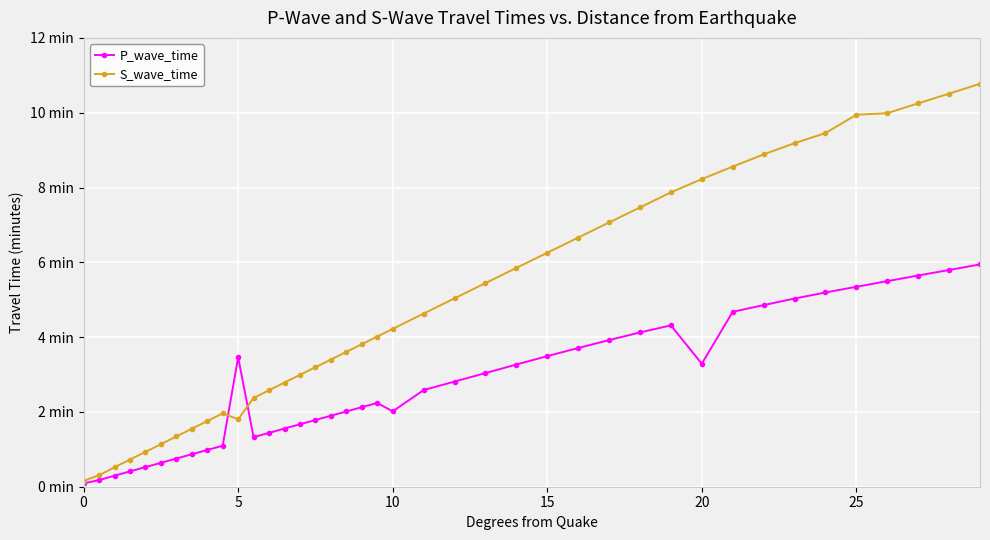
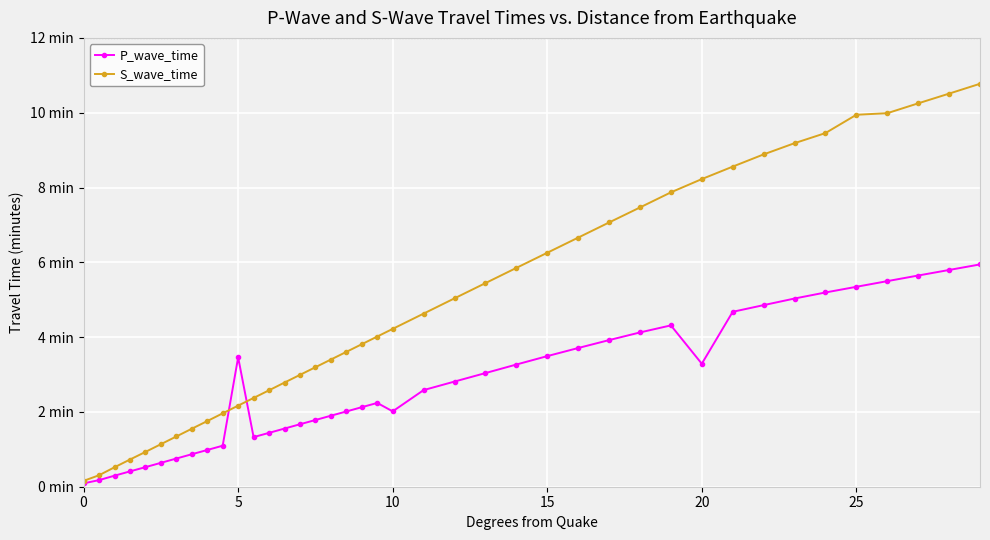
S_wave_time, 5: 1.8 min -> 2.2 min
